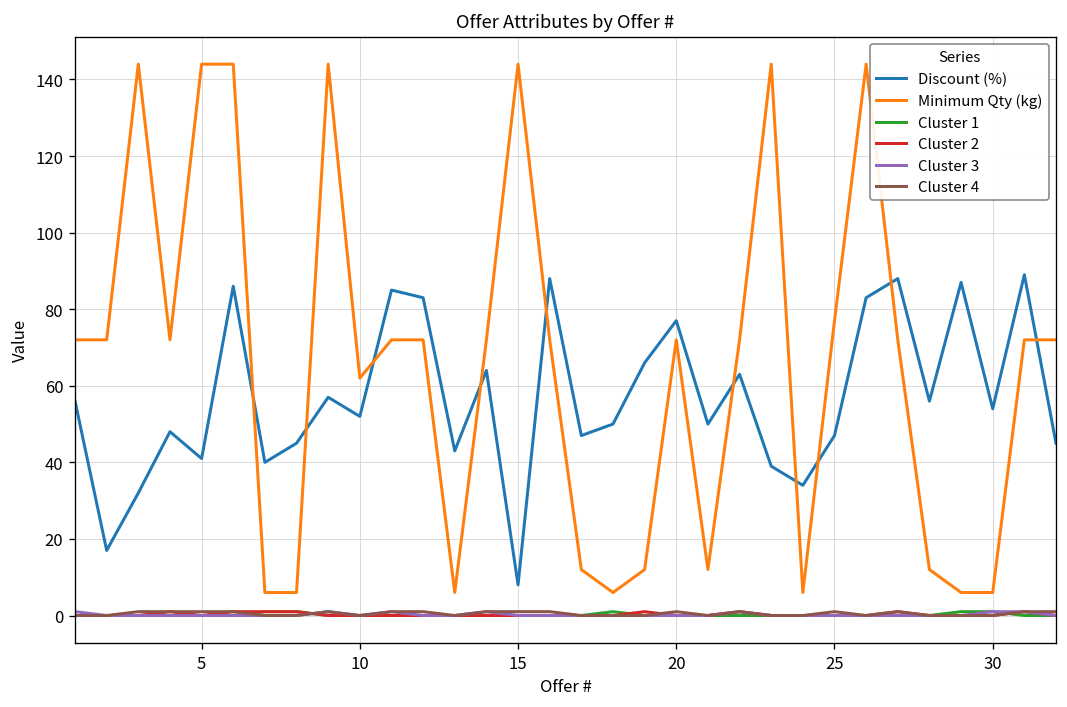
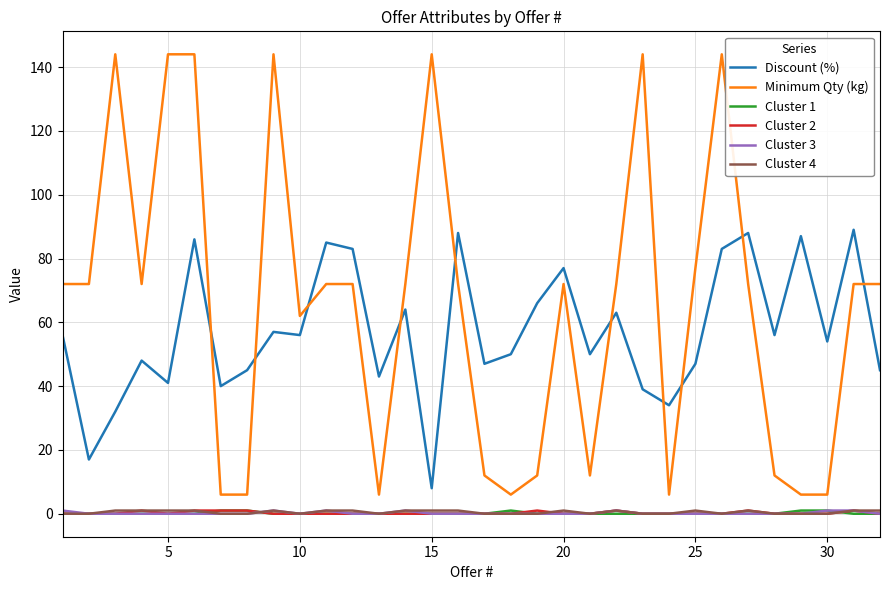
Discount (%), 10: 52 -> 56
